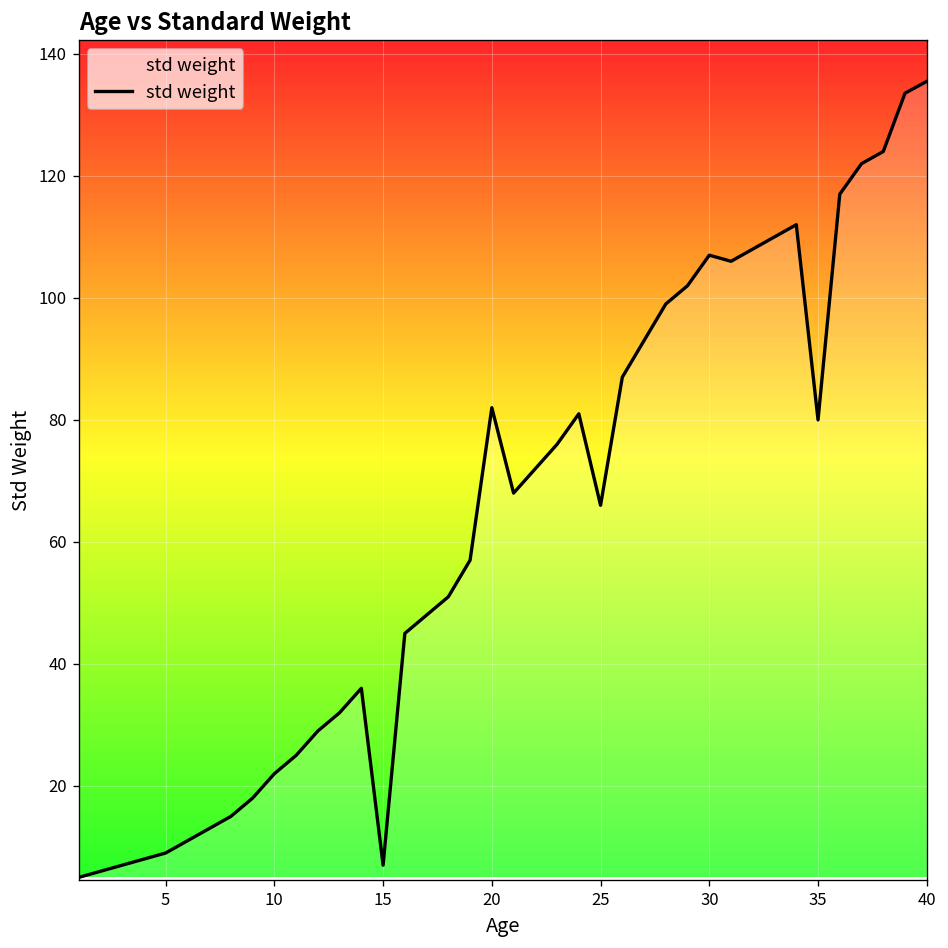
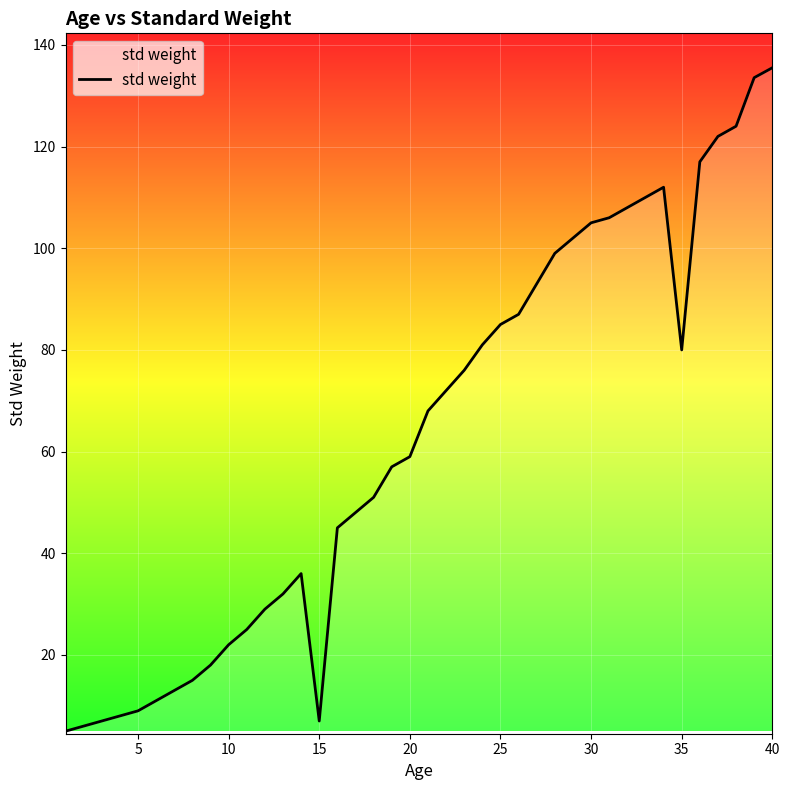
20: 82 -> 59
25: 66 -> 85
30: 107 -> 105
